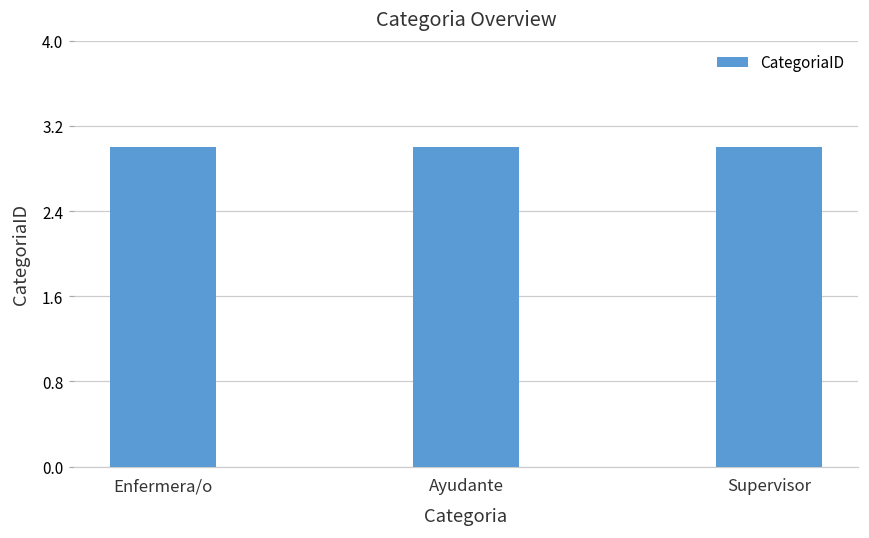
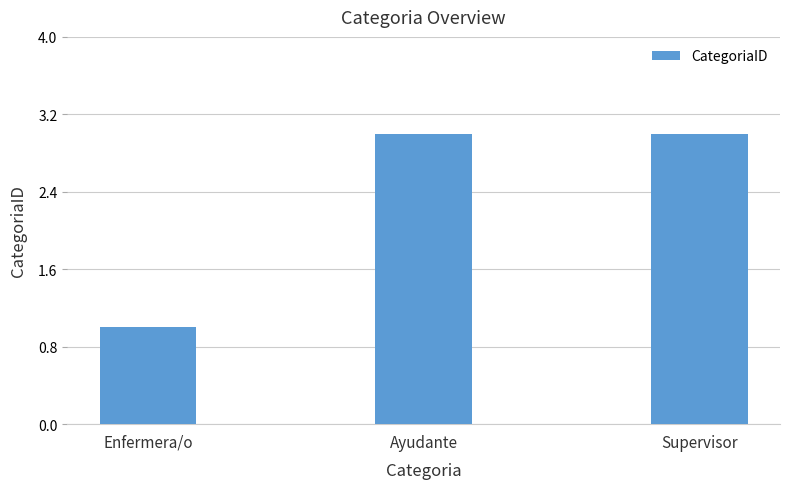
Enfermera/o: 3 -> 1
